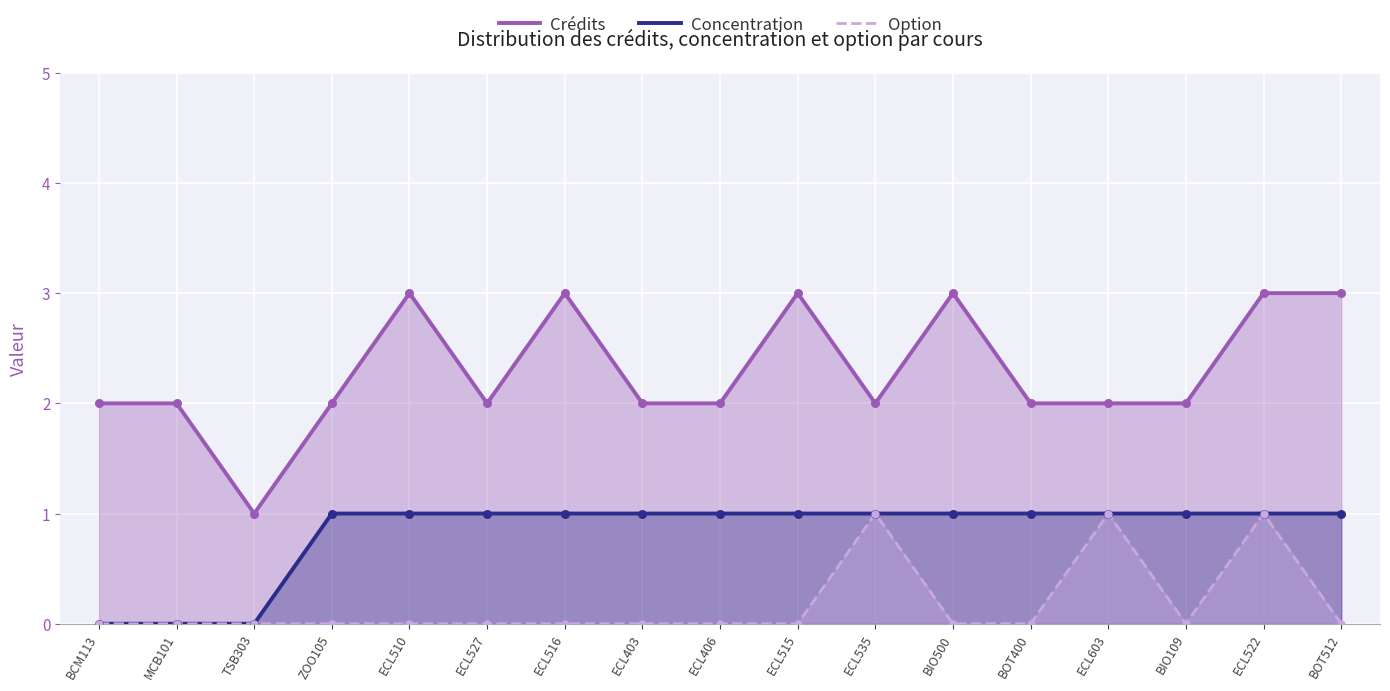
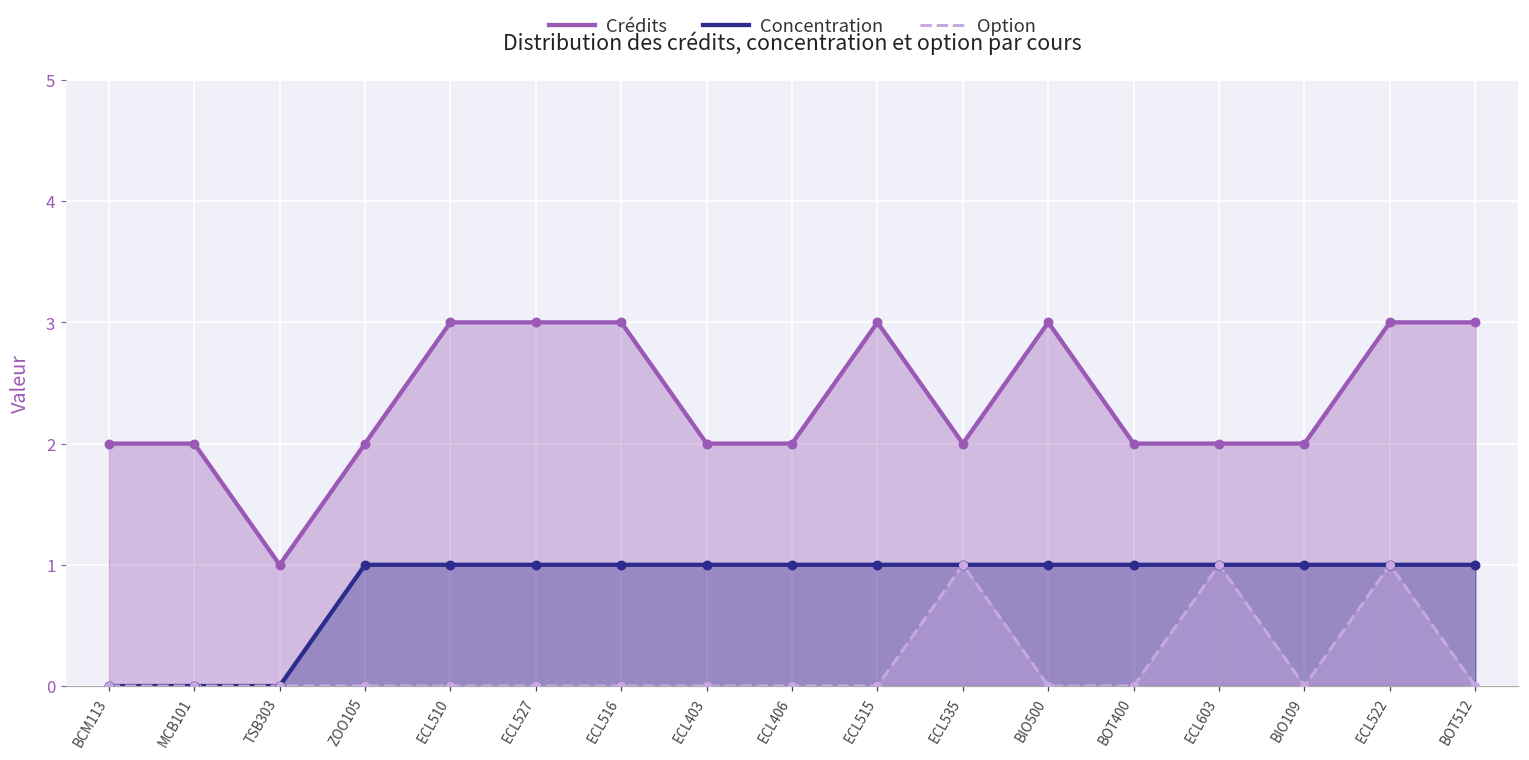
Crédits, ECL527: 2 -> 3
